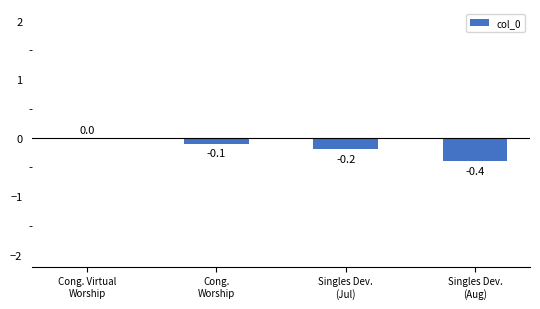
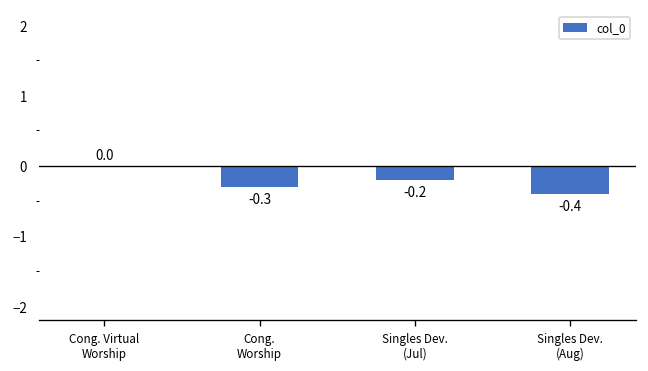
Cong. Worship: -0.1 -> -0.3
